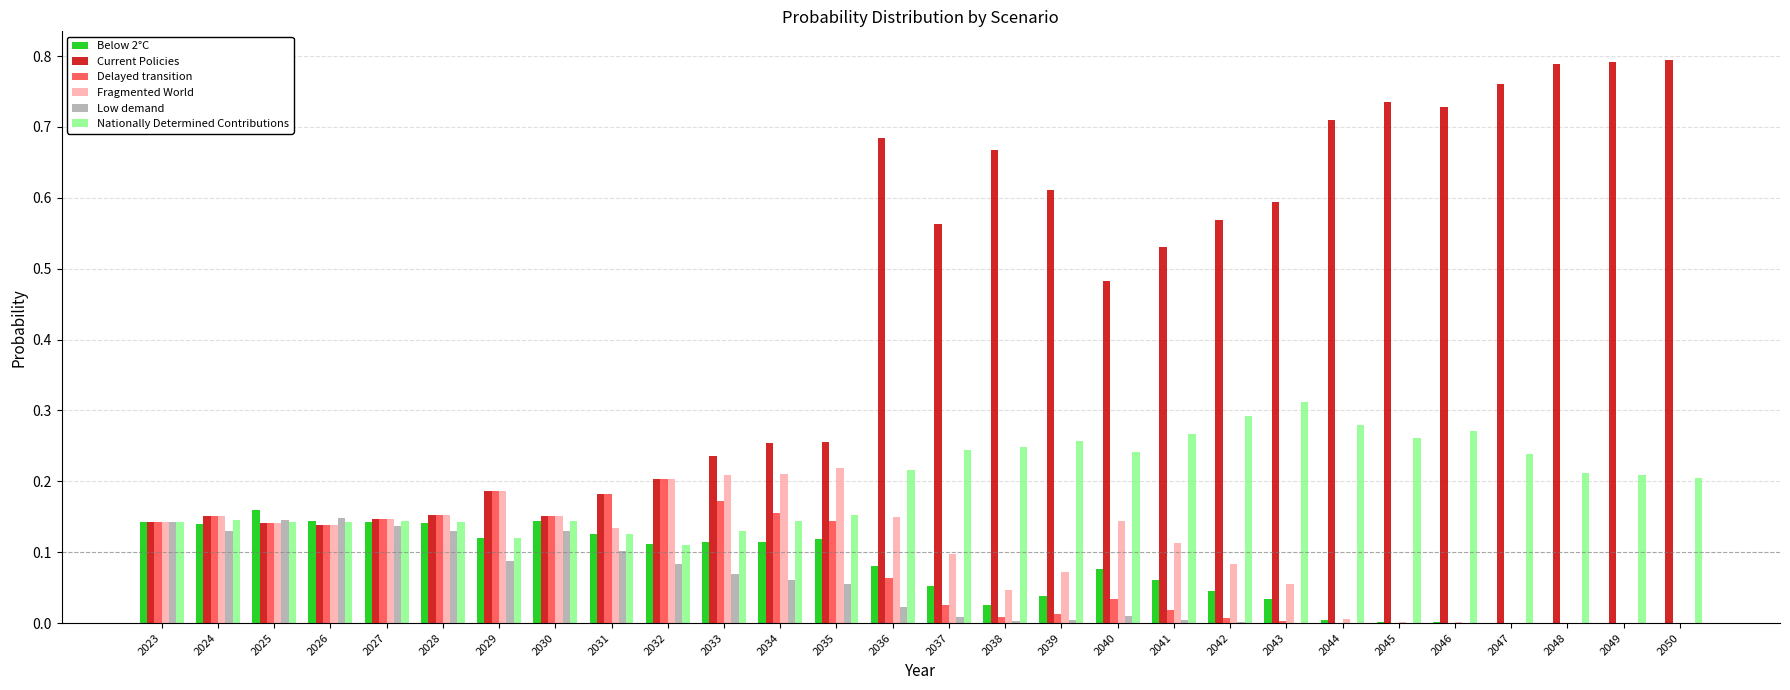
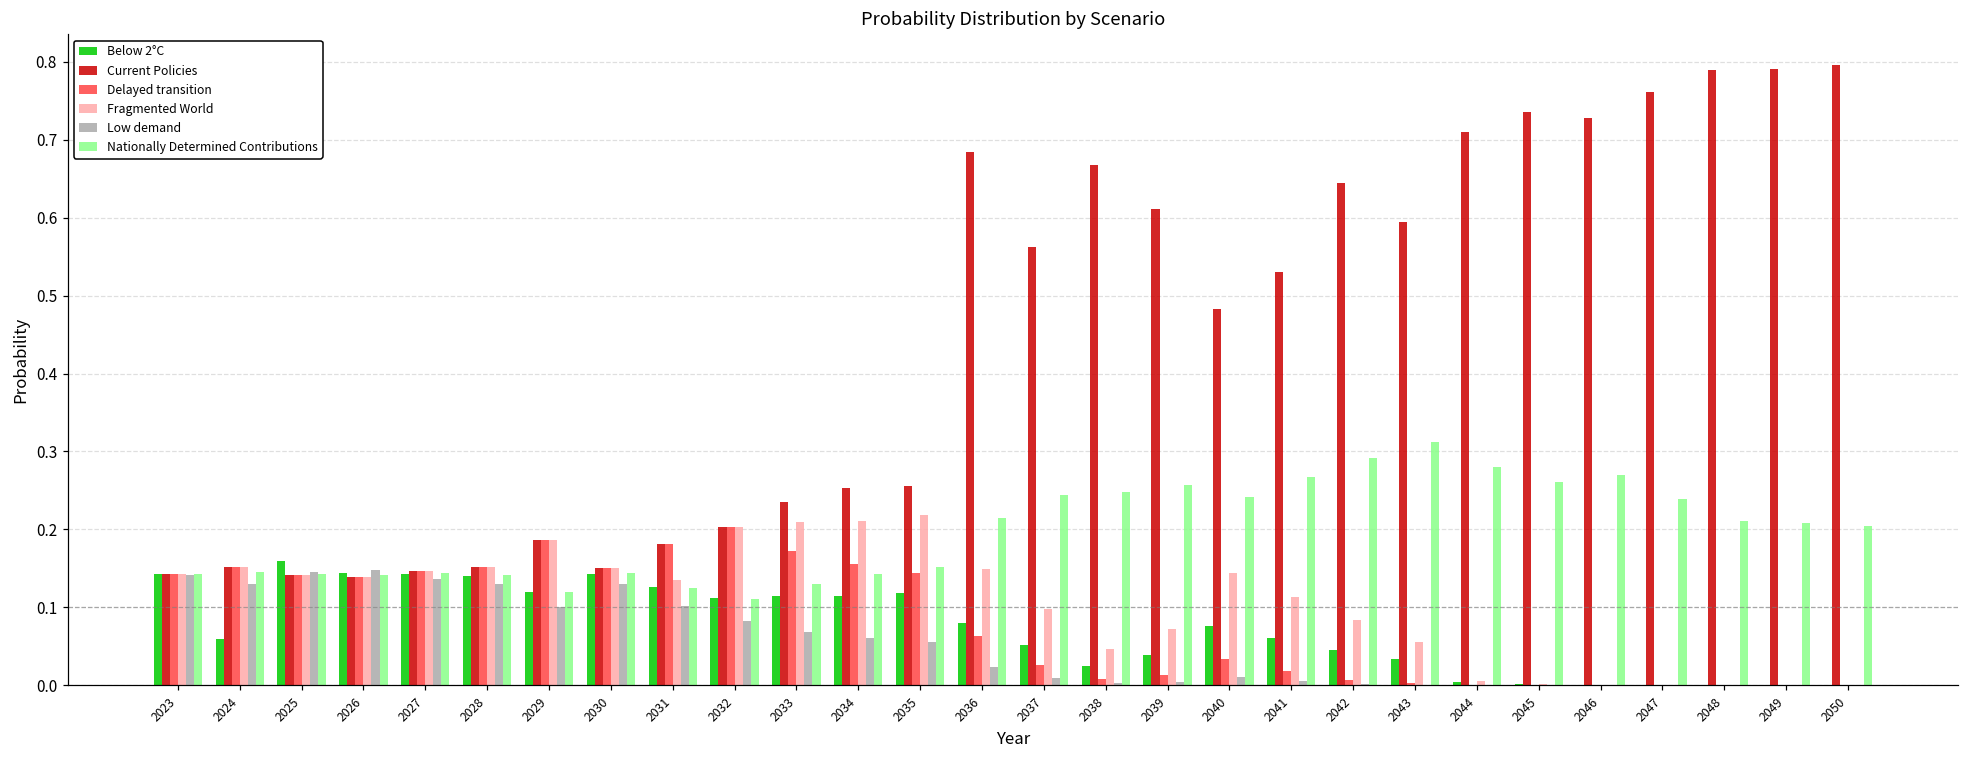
Below 2°C, 2024: 0.14 -> 0.06
Low demand, 2029: 0.09 -> 0.10
Current Policies, 2042: 0.57 -> 0.64
